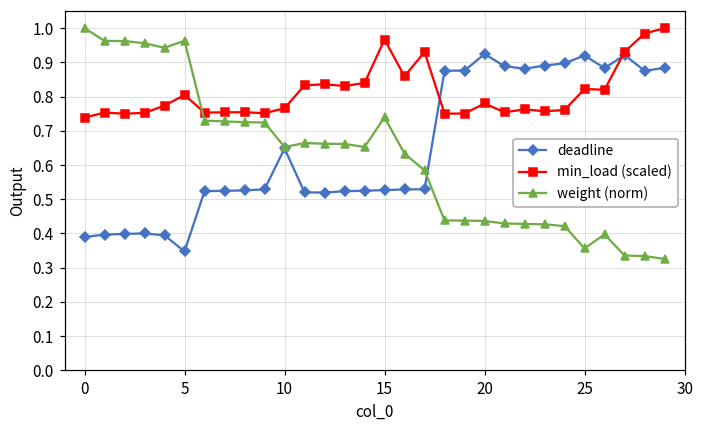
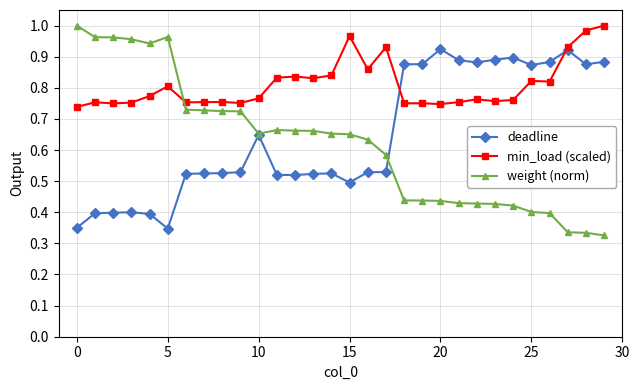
deadline, 0: 0.39 -> 0.35
deadline, 15: 0.53 -> 0.50
weight (norm), 15: 0.74 -> 0.65
min_load (scaled), 20: 0.78 -> 0.75
deadline, 25: 0.92 -> 0.87
weight (norm), 25: 0.36 -> 0.40
